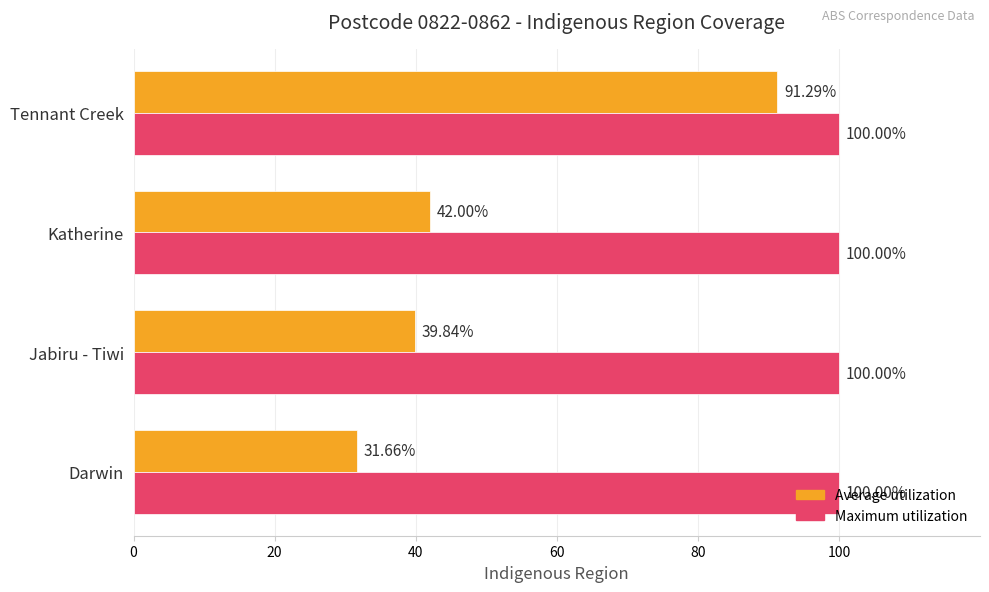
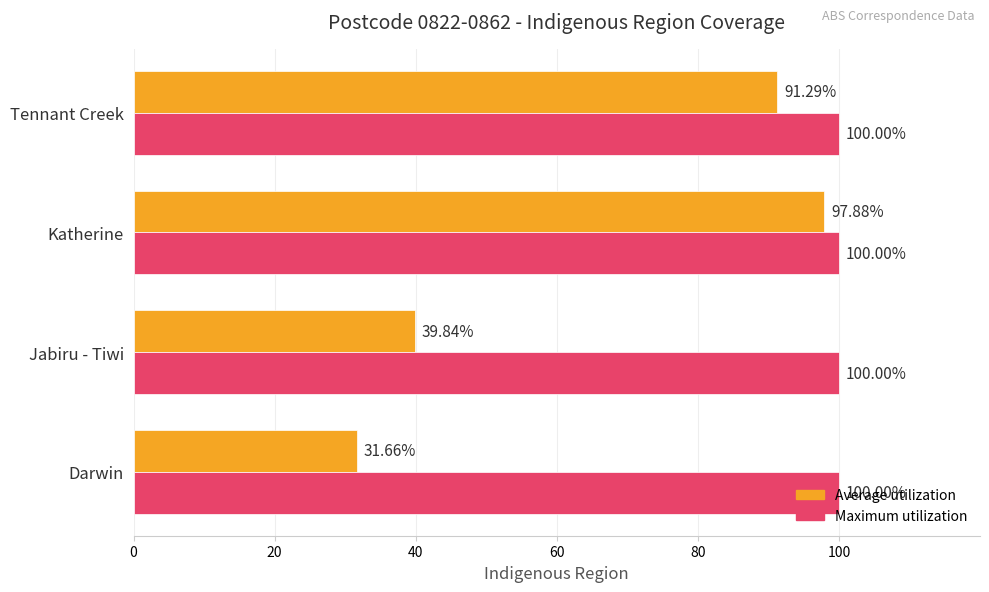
Average utilization, Katherine: 42.00% -> 97.88%
